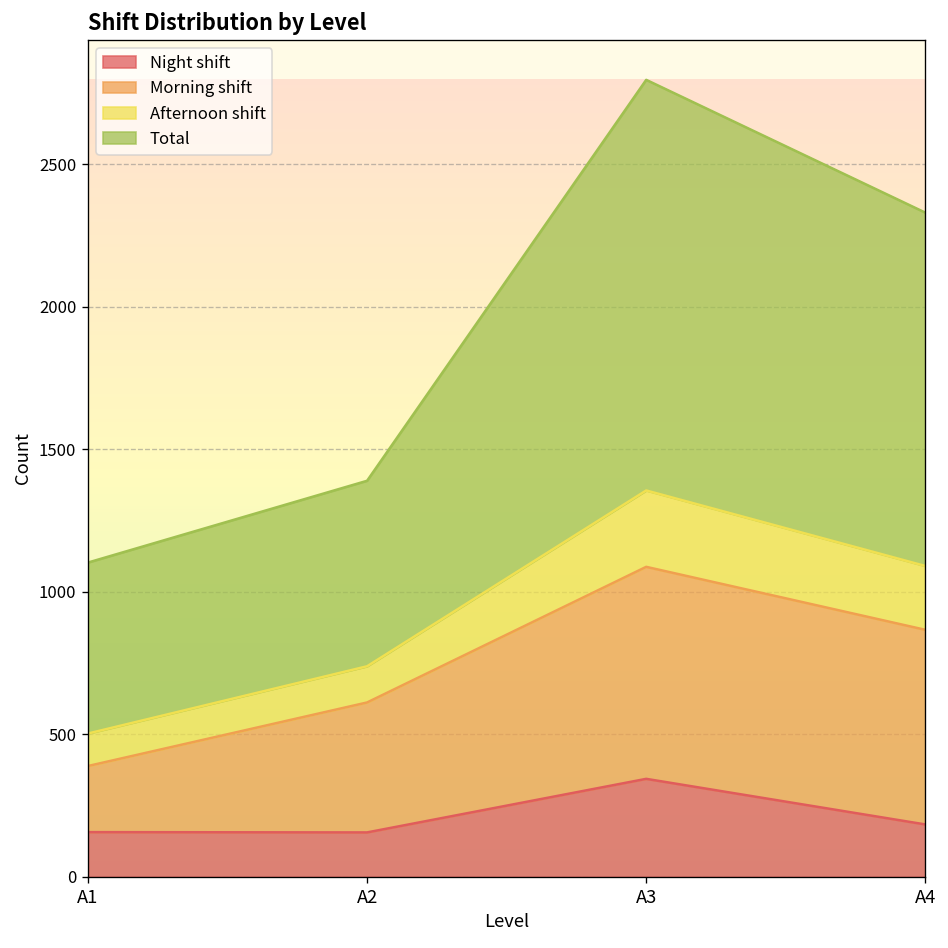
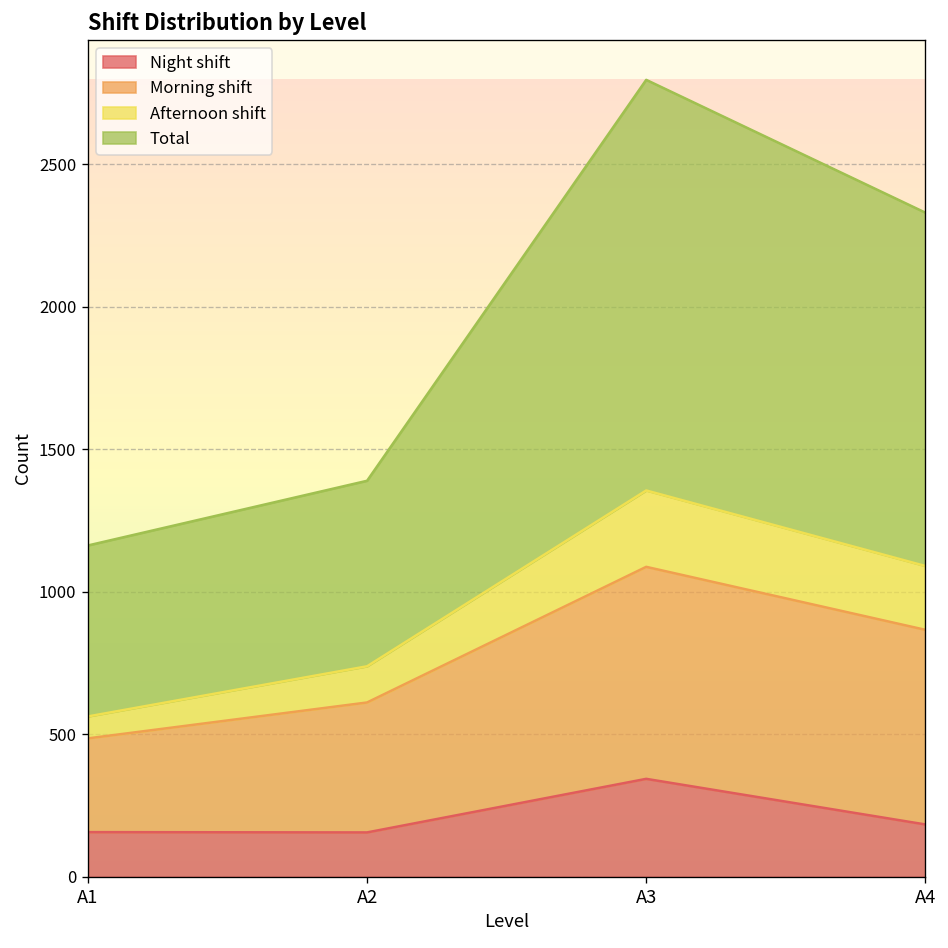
Morning shift, A1: 230 -> 330
Afternoon shift, A1: 110 -> 80
